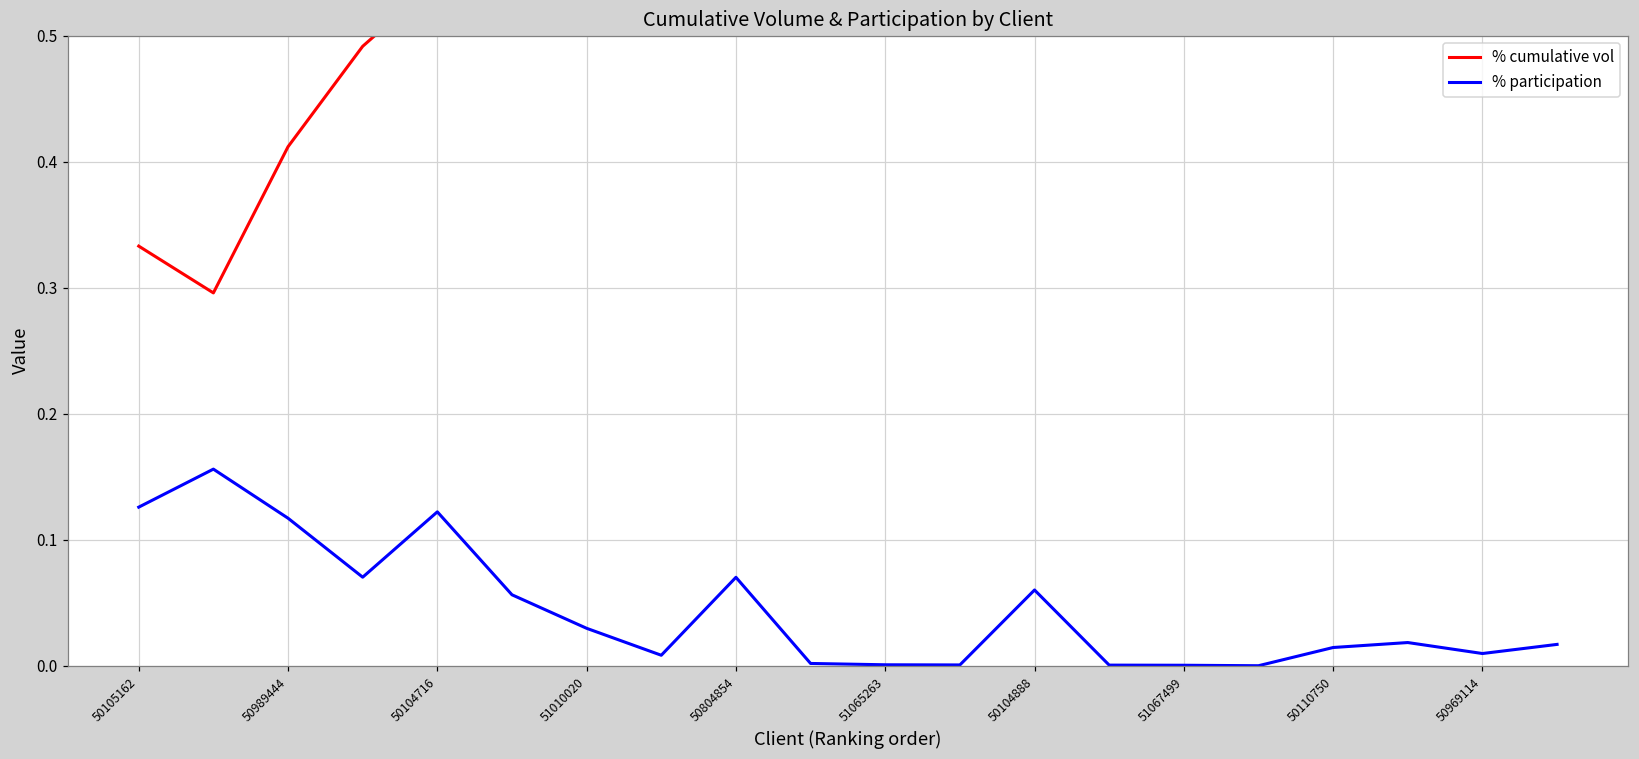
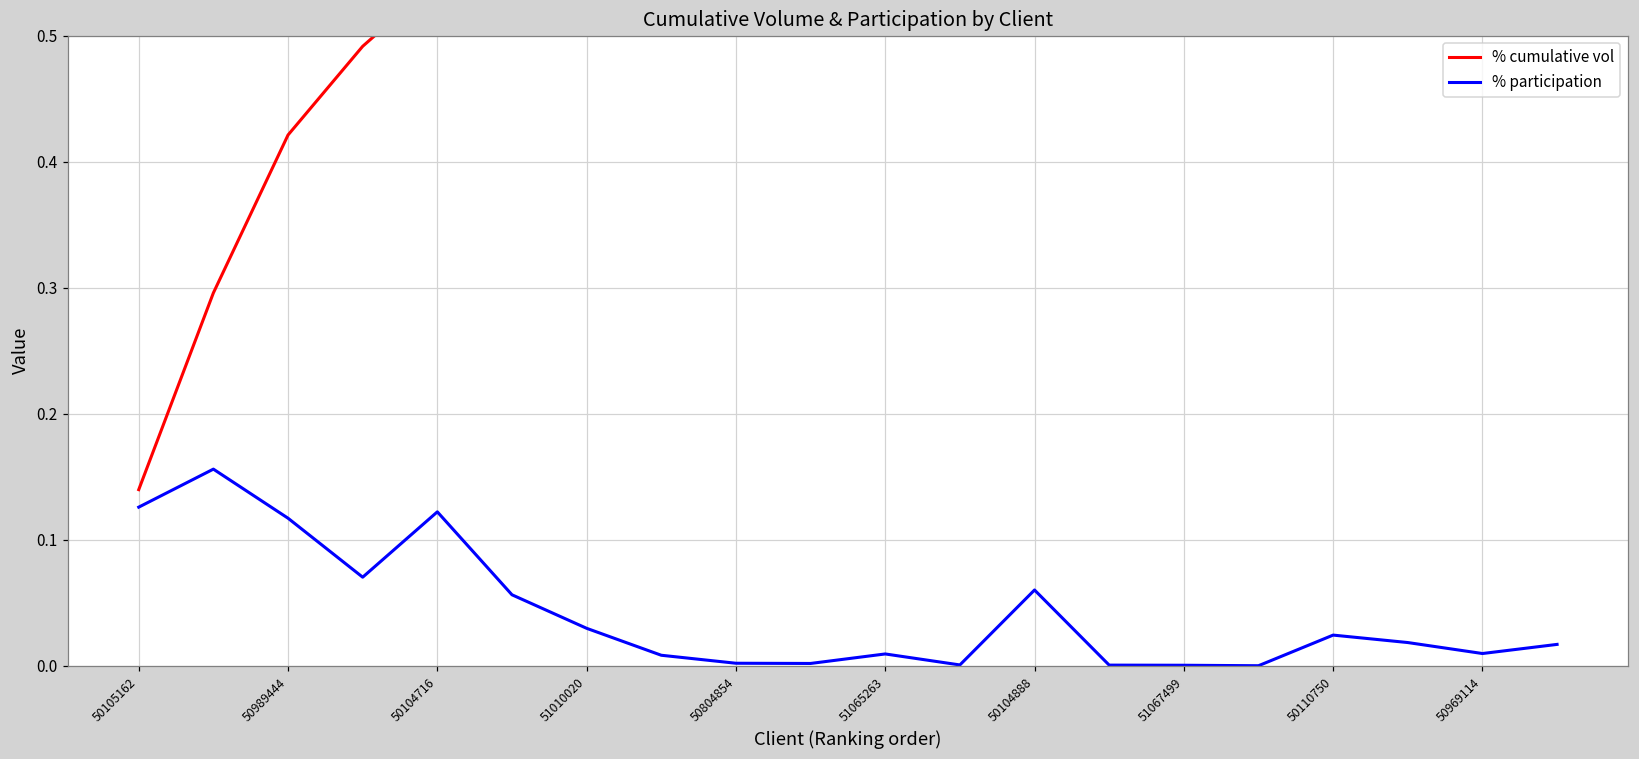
% cumulative vol, 50105162: 0.333 -> 0.140
% cumulative vol, 50989444: 0.412 -> 0.421
% participation, 50804854: 0.070 -> 0.002
% participation, 51065263: 0.001 -> 0.009
% participation, 50110750: 0.015 -> 0.024
